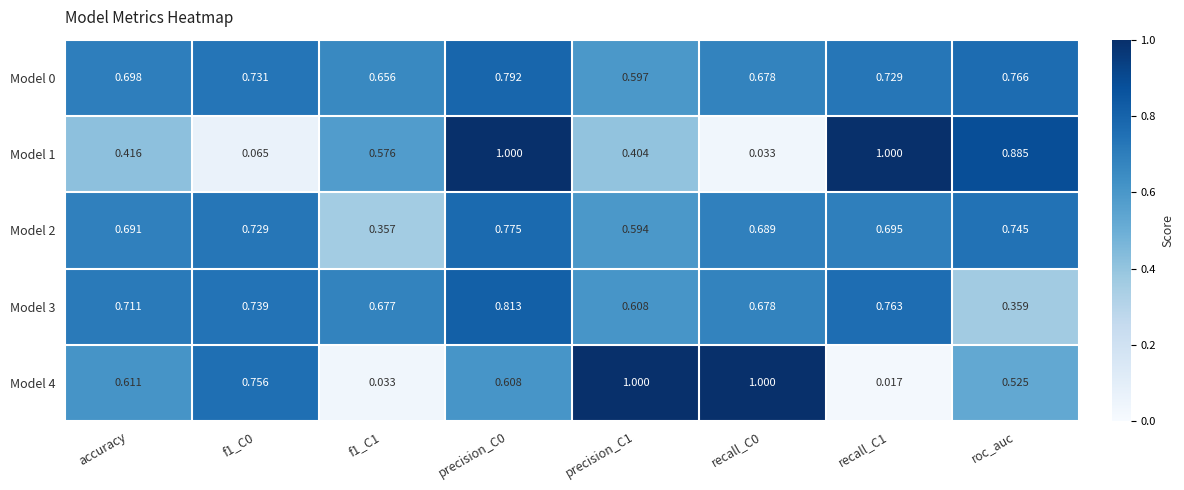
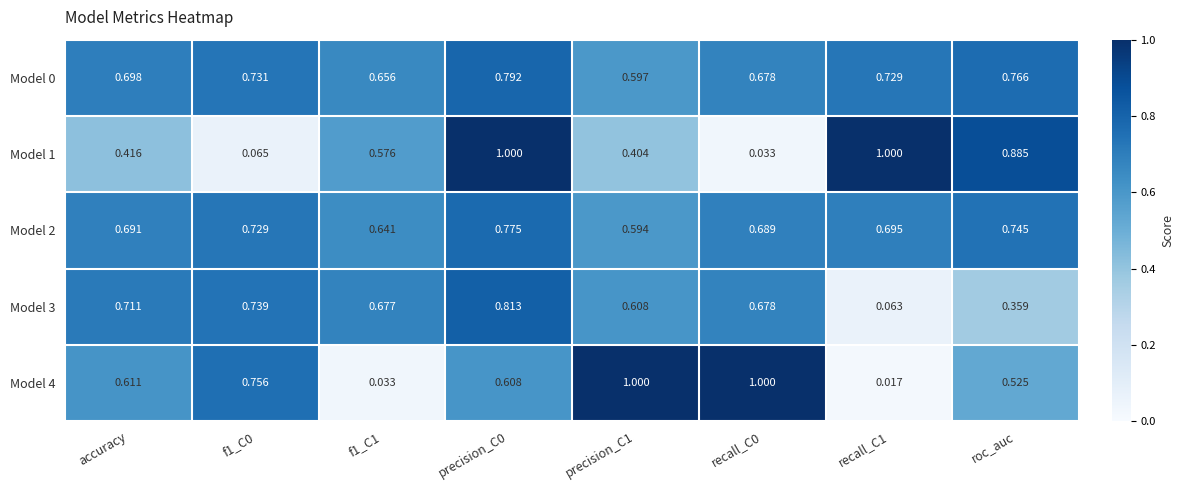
Model 2, f1_C1: 0.357 -> 0.641
Model 3, recall_C1: 0.763 -> 0.063
